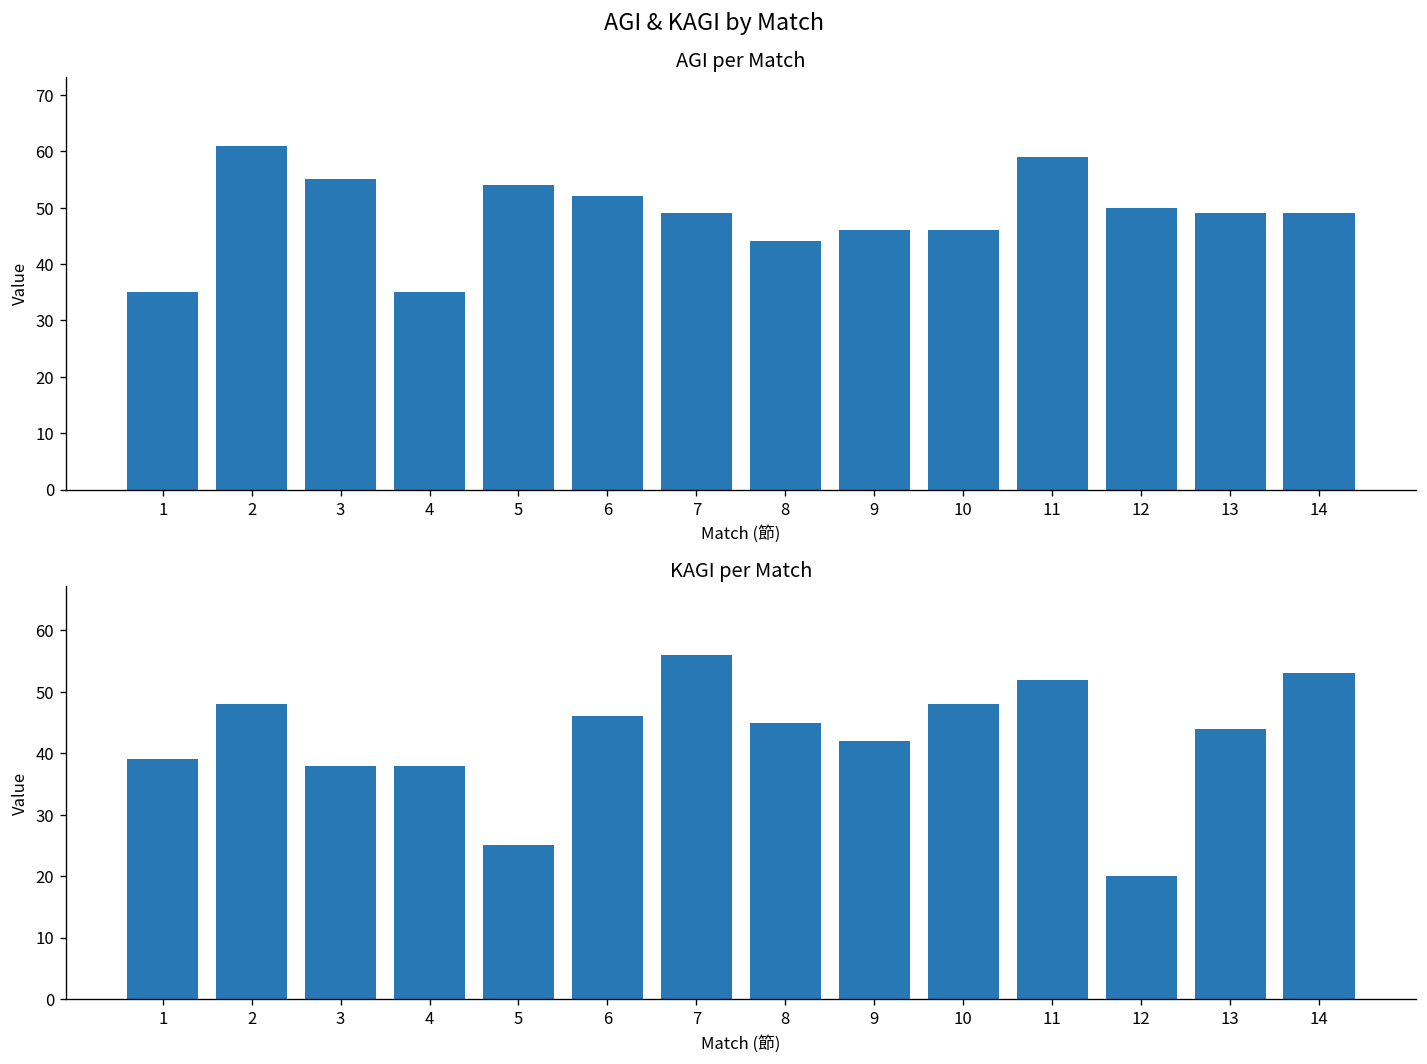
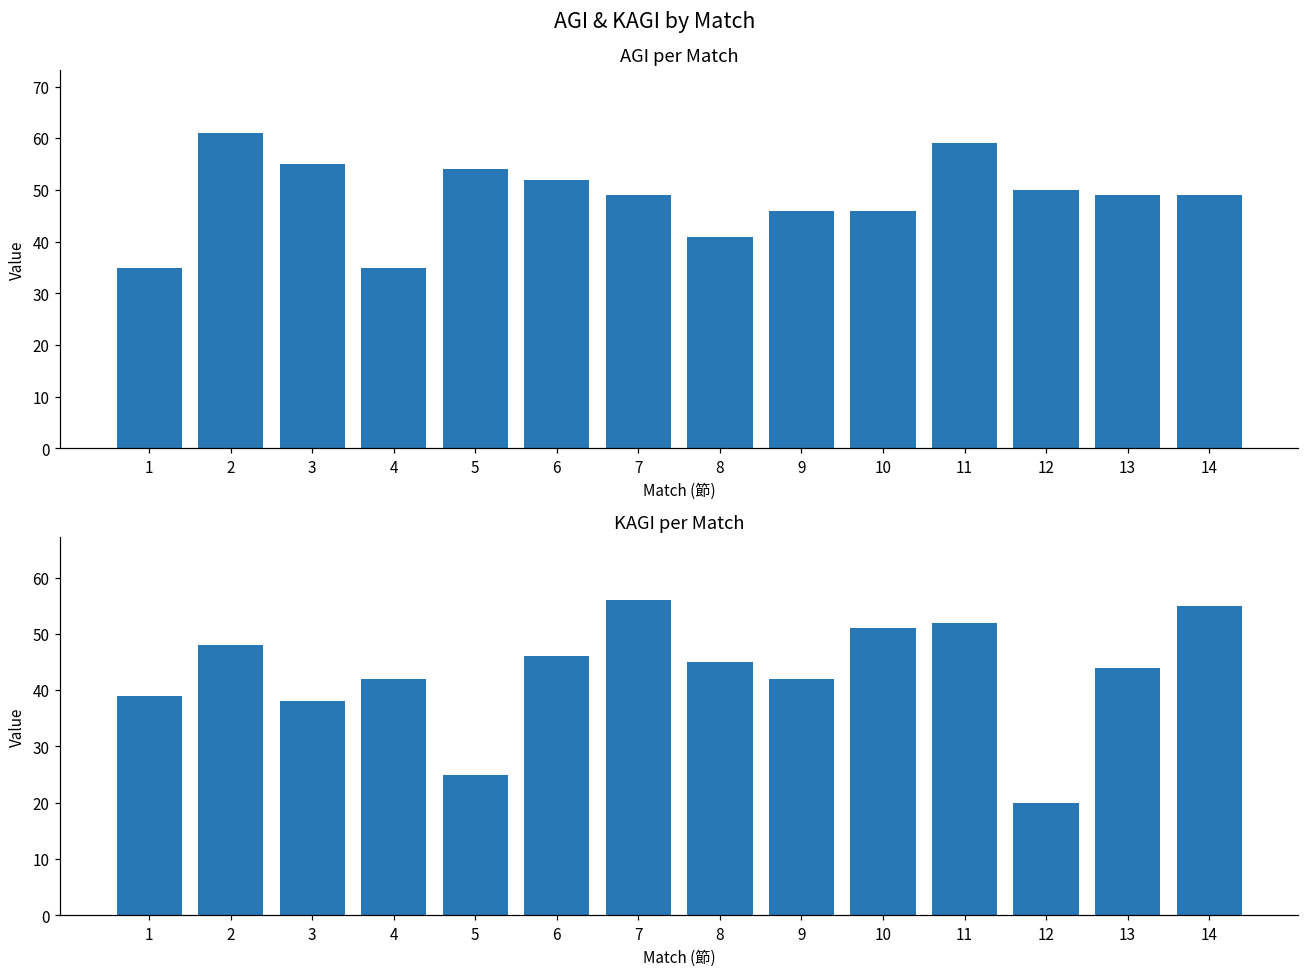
AGI per Match, 8: 44 -> 41
KAGI per Match, 4: 38 -> 42
KAGI per Match, 10: 48 -> 51
KAGI per Match, 14: 53 -> 55
